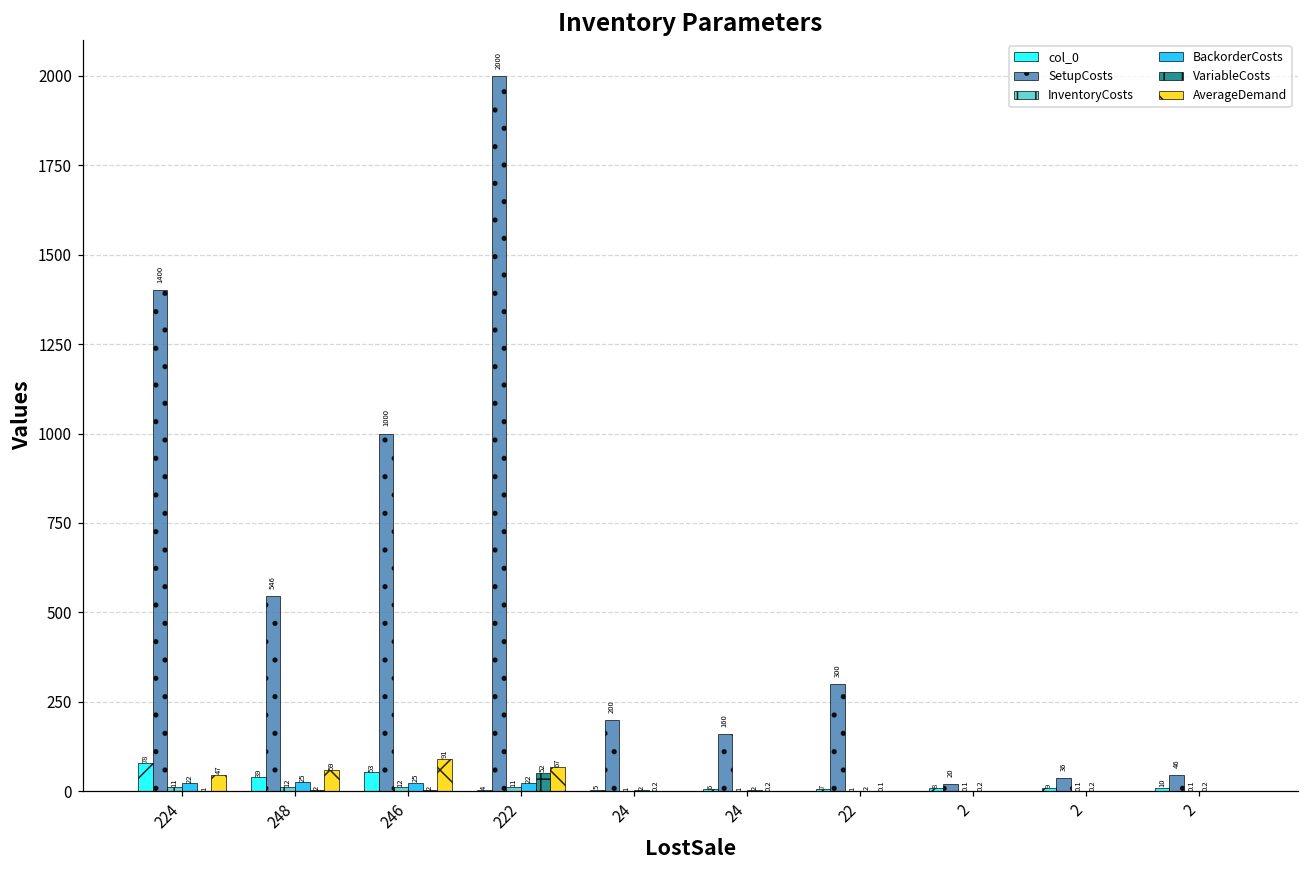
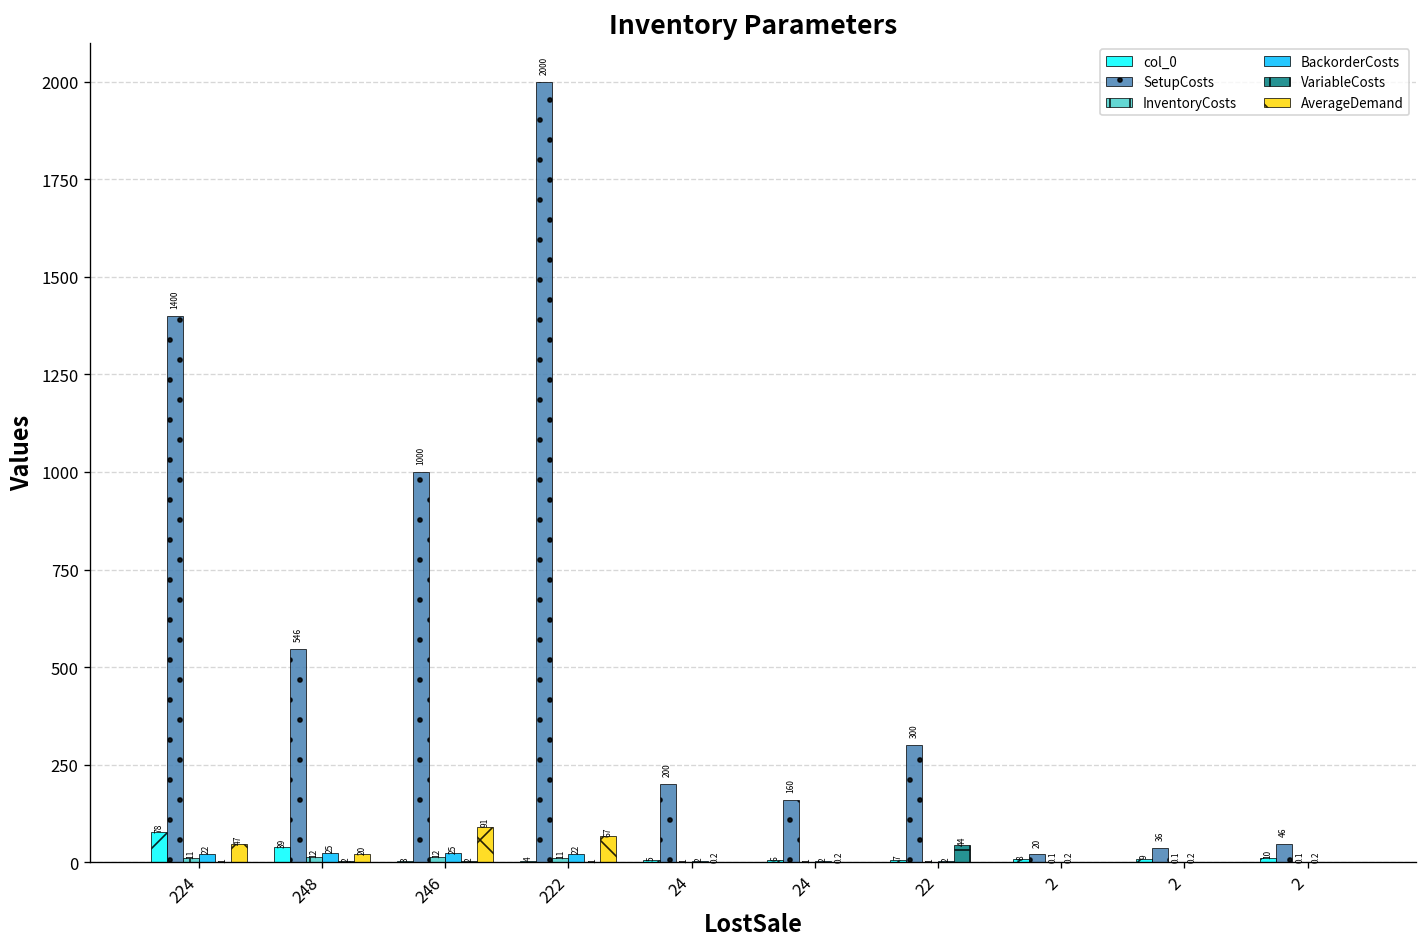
AverageDemand, 248: 59 -> 20
col_0, 246: 53 -> 3
VariableCosts, 222: 52 -> 1
VariableCosts, 22: 0.1 -> 44
